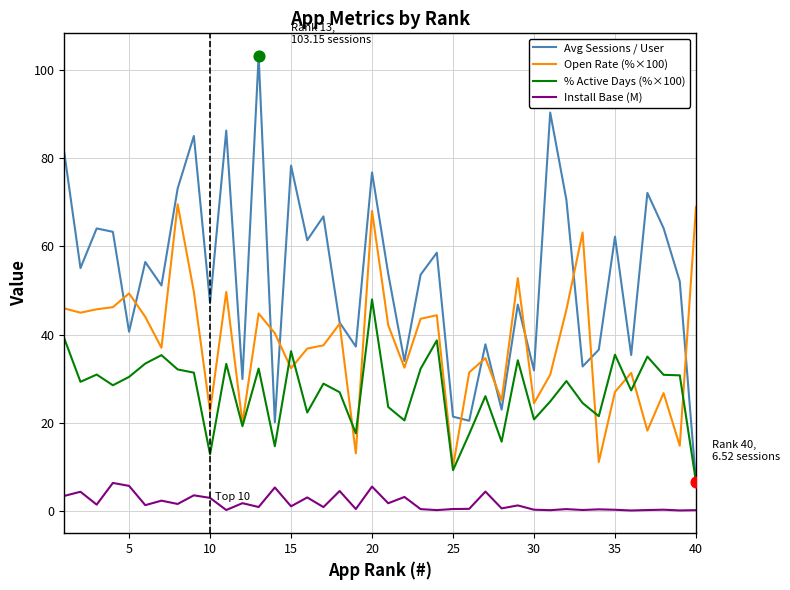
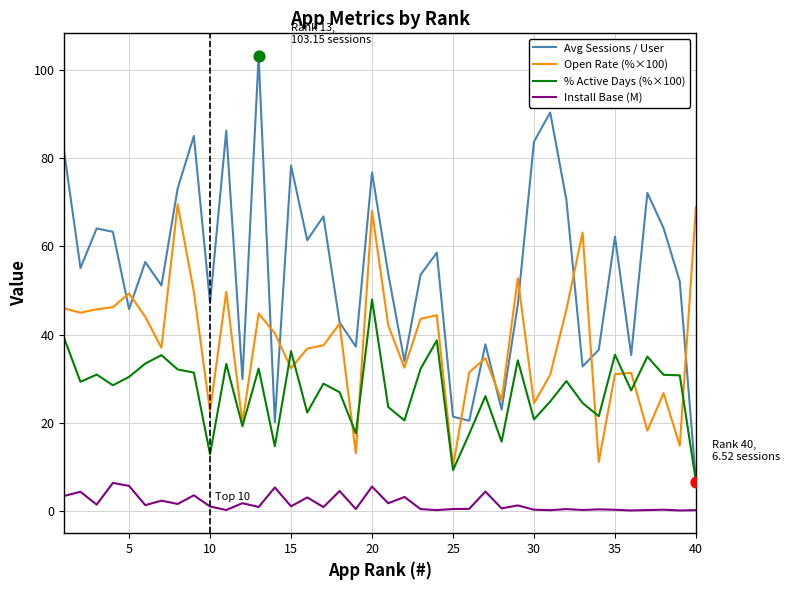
Avg Sessions / User, 5: 41 -> 46
Install Base (M), 10: 3 -> 1
Avg Sessions / User, 30: 32 -> 84
Open Rate (%×100), 35: 27 -> 31
